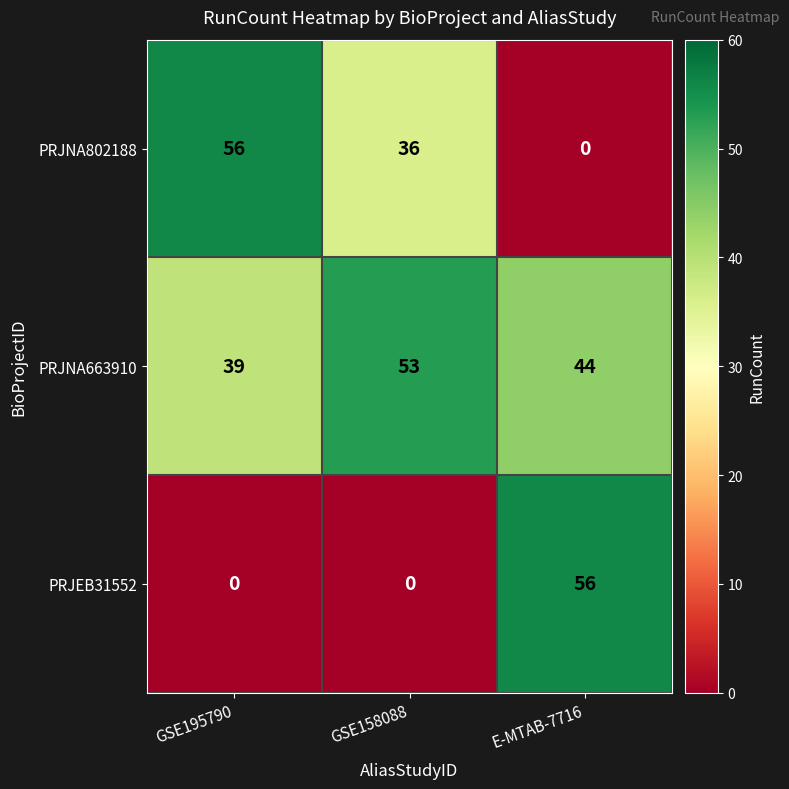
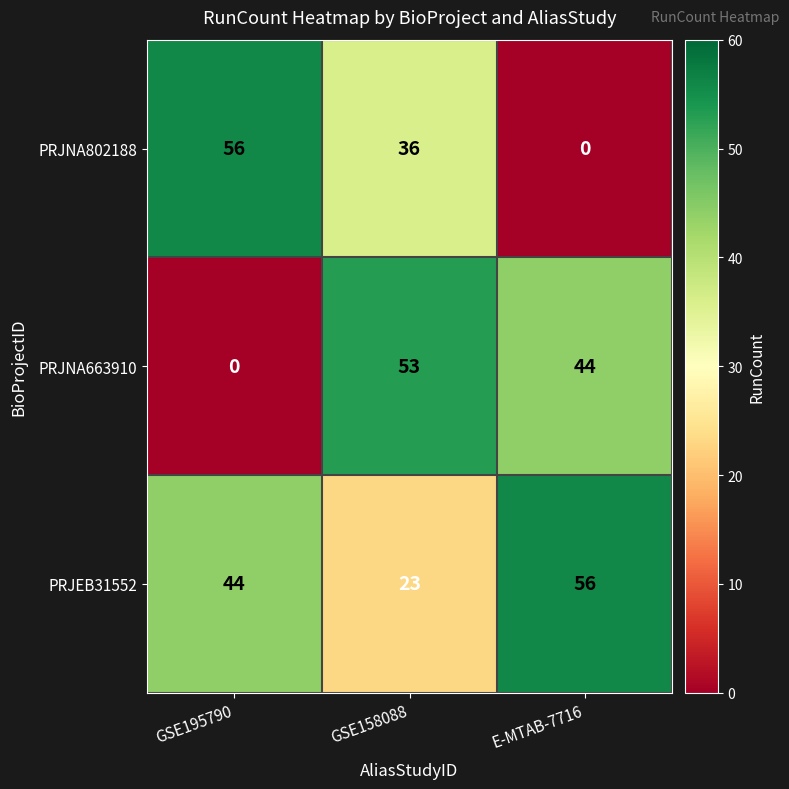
PRJNA663910, GSE195790: 39 -> 0
PRJEB31552, GSE195790: 0 -> 44
PRJEB31552, GSE158088: 0 -> 23
